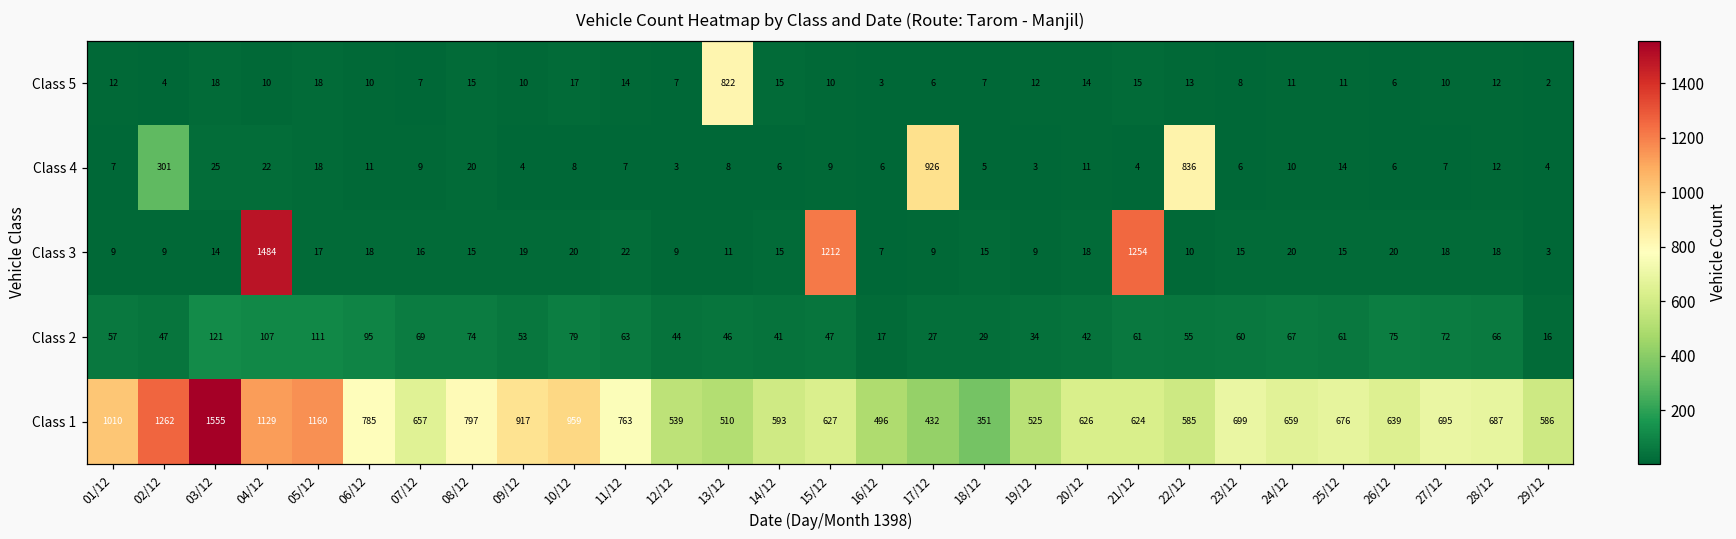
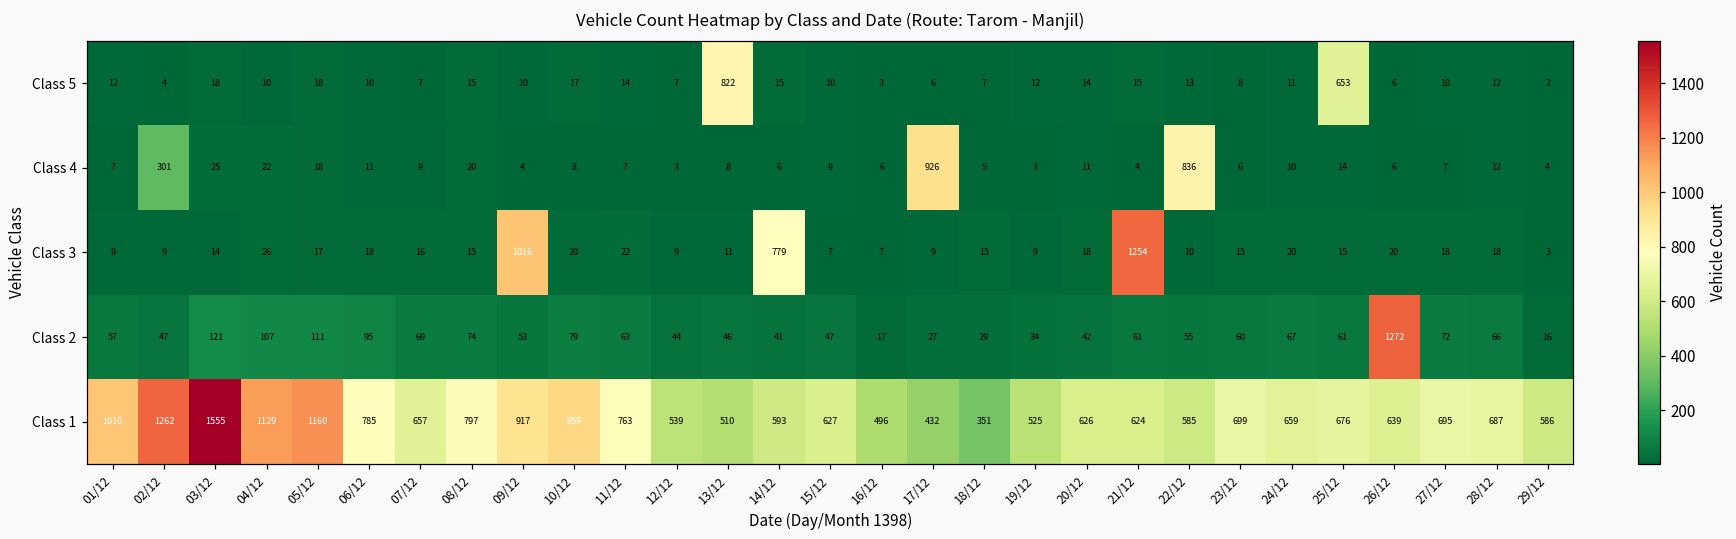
Class 5, 25/12: 11 -> 653
Class 3, 04/12: 1484 -> 26
Class 3, 09/12: 19 -> 1016
Class 3, 14/12: 15 -> 779
Class 3, 15/12: 1212 -> 7
Class 2, 26/12: 75 -> 1272
